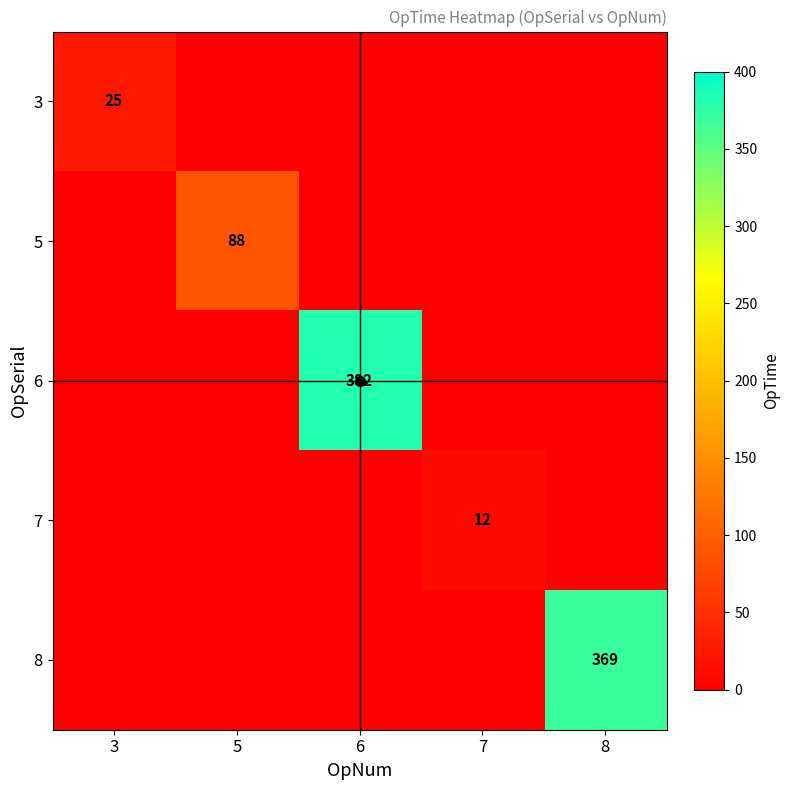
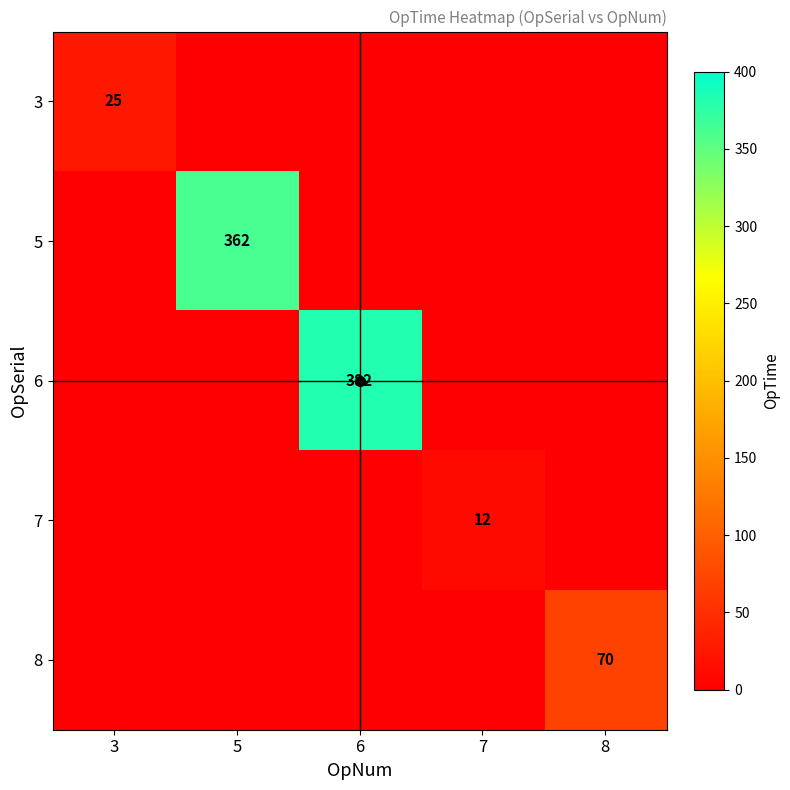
5, 5: 88 -> 362
8, 8: 369 -> 70
